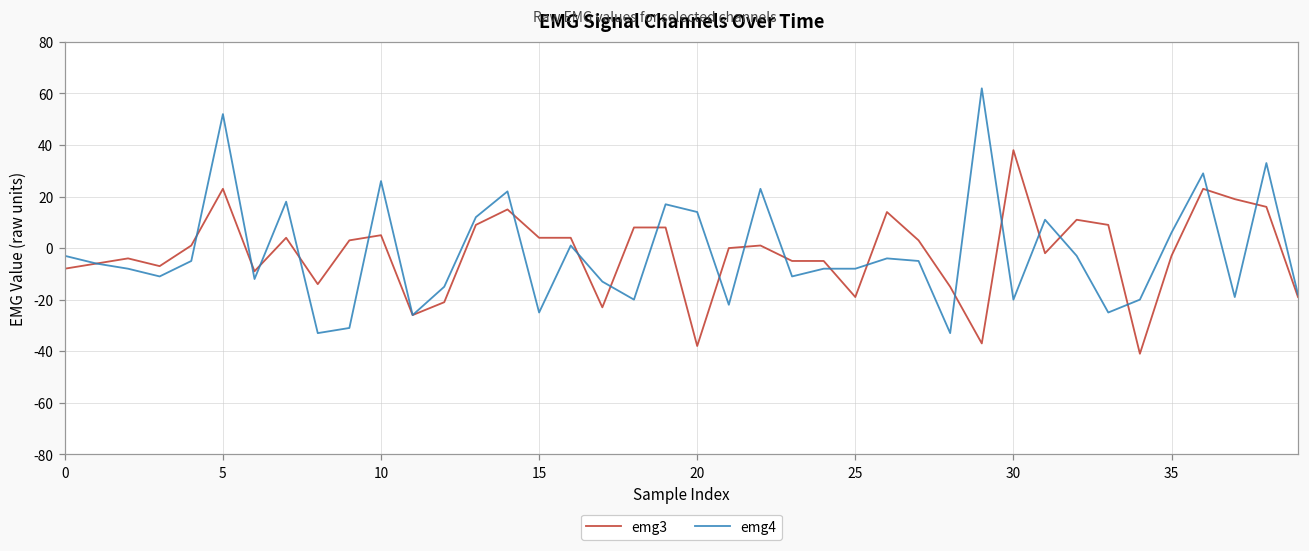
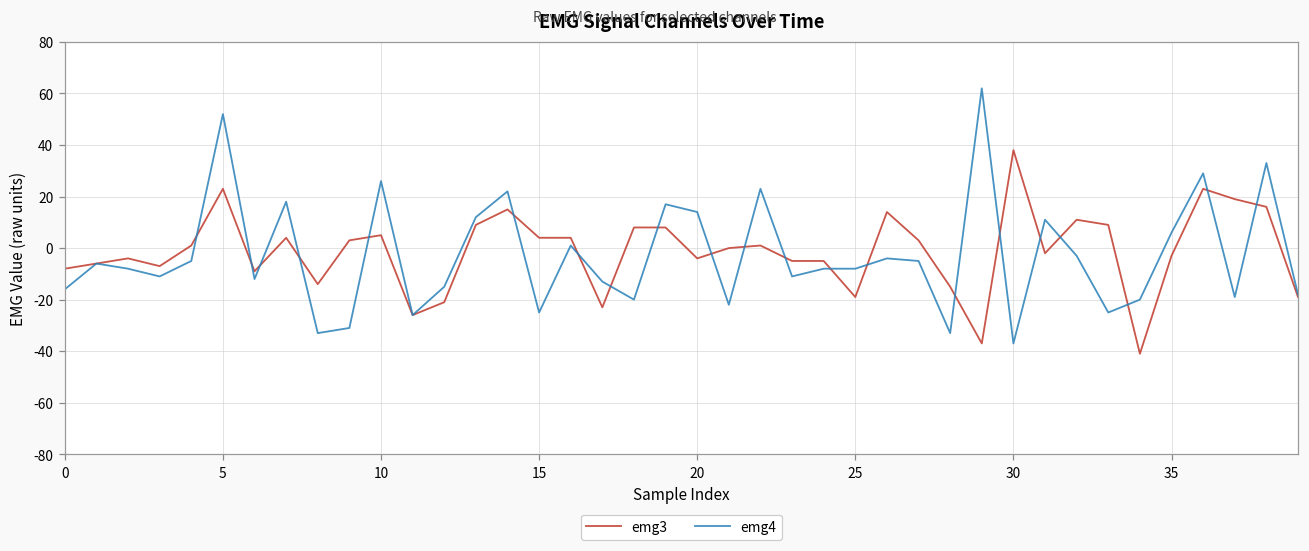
emg4, 0: -3 -> -16
emg3, 20: -38 -> -4
emg4, 30: -20 -> -37
